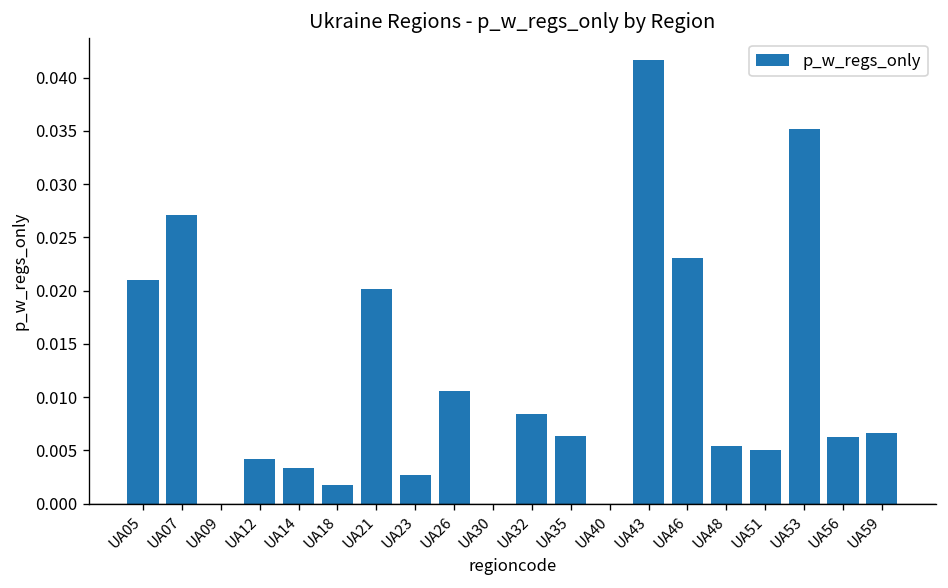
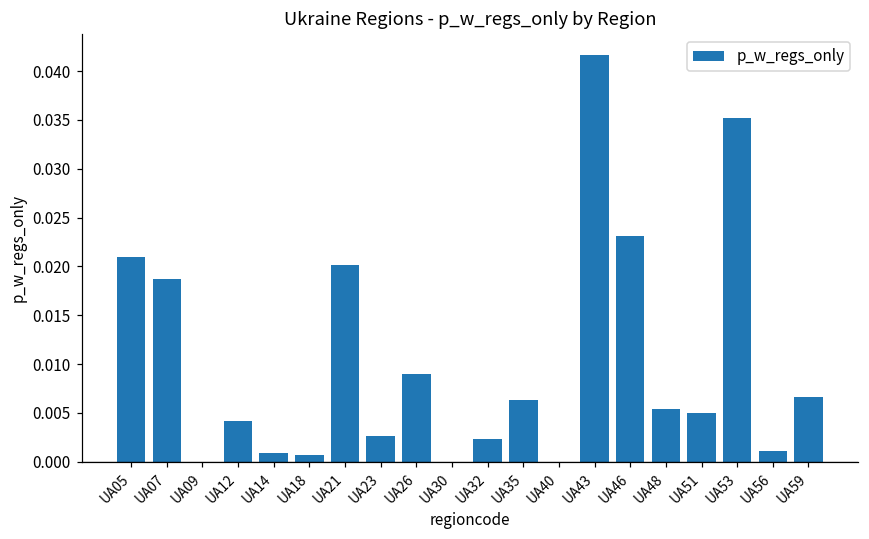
UA07: 0.027 -> 0.019
UA14: 0.003 -> 0.001
UA18: 0.002 -> 0.001
UA26: 0.011 -> 0.009
UA32: 0.008 -> 0.002
UA56: 0.006 -> 0.001
